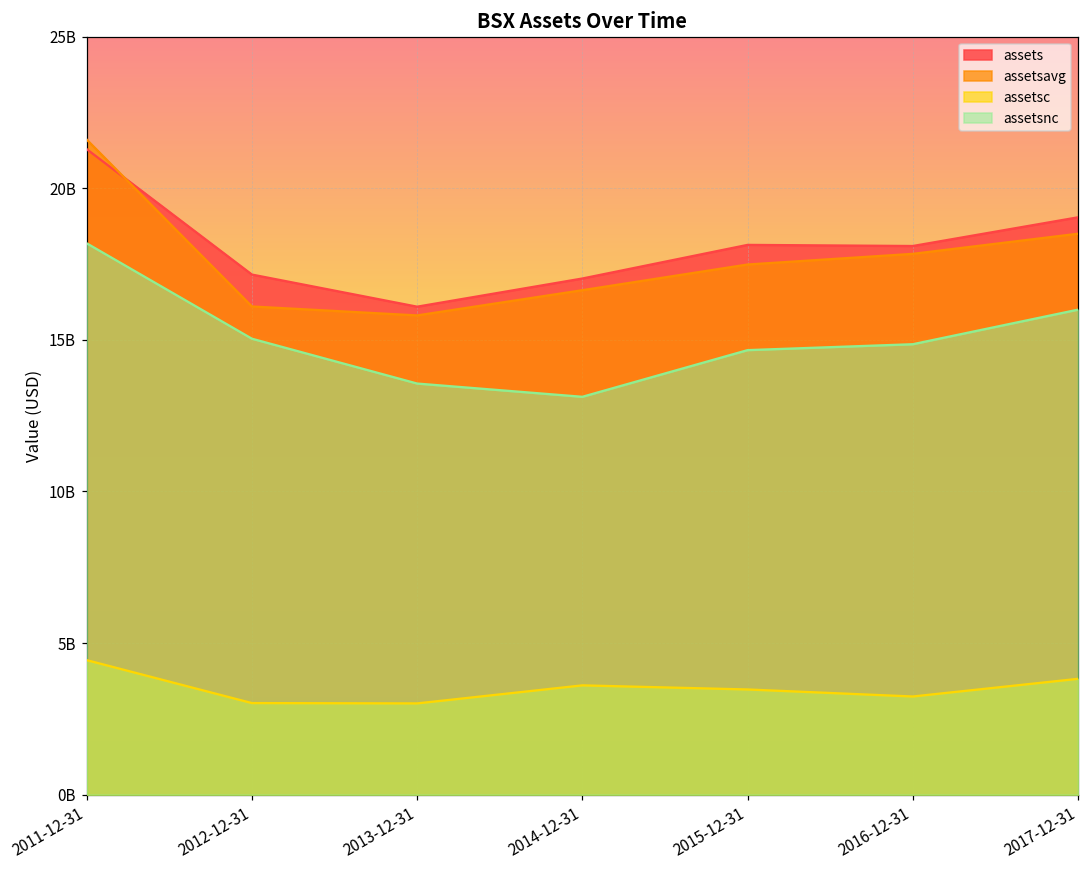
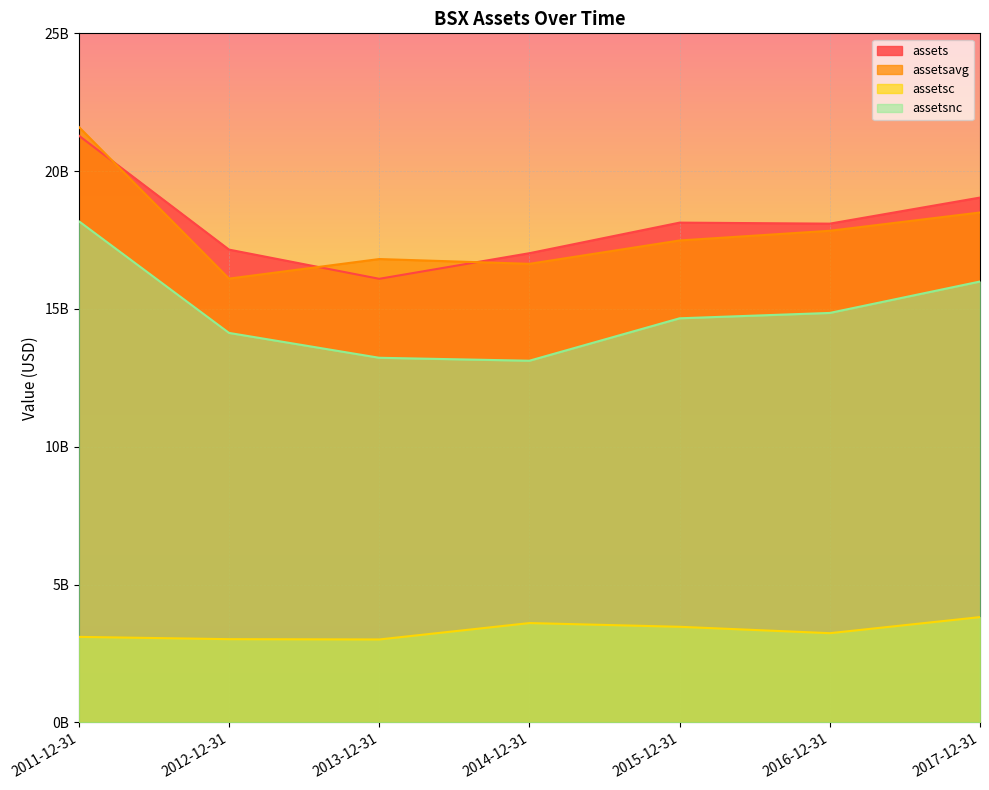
assetsc, 2011-12-31: 4400000000 -> 3100000000
assetsnc, 2012-12-31: 15000000000 -> 14100000000
assetsavg, 2013-12-31: 15800000000 -> 16800000000
assetsnc, 2013-12-31: 13600000000 -> 13200000000
